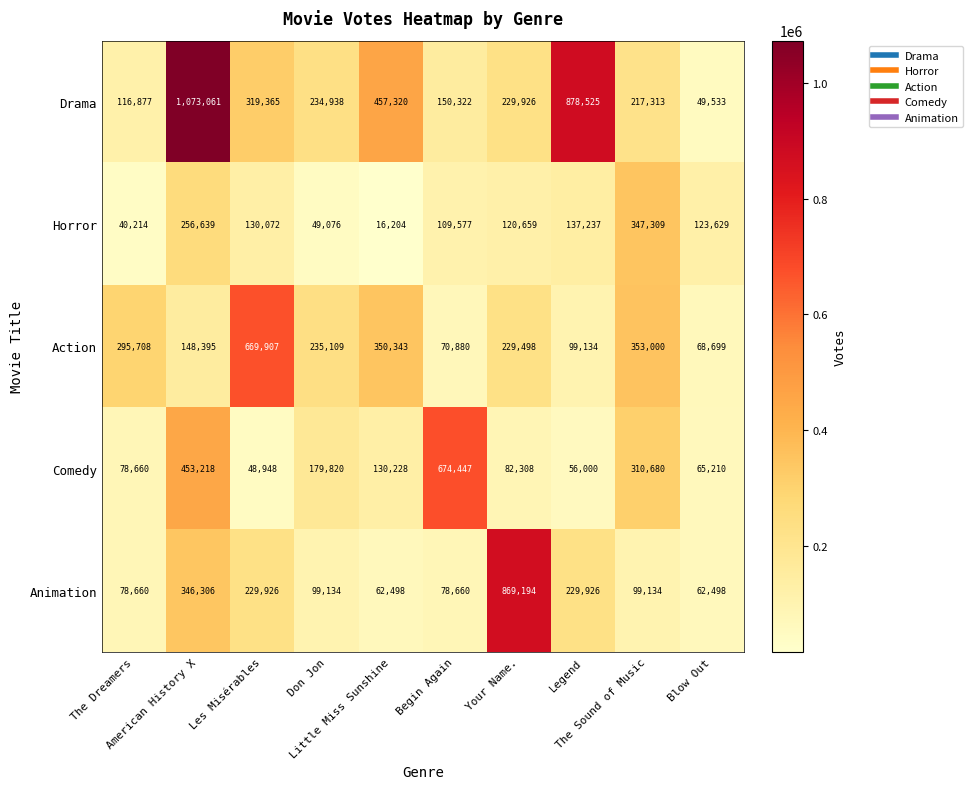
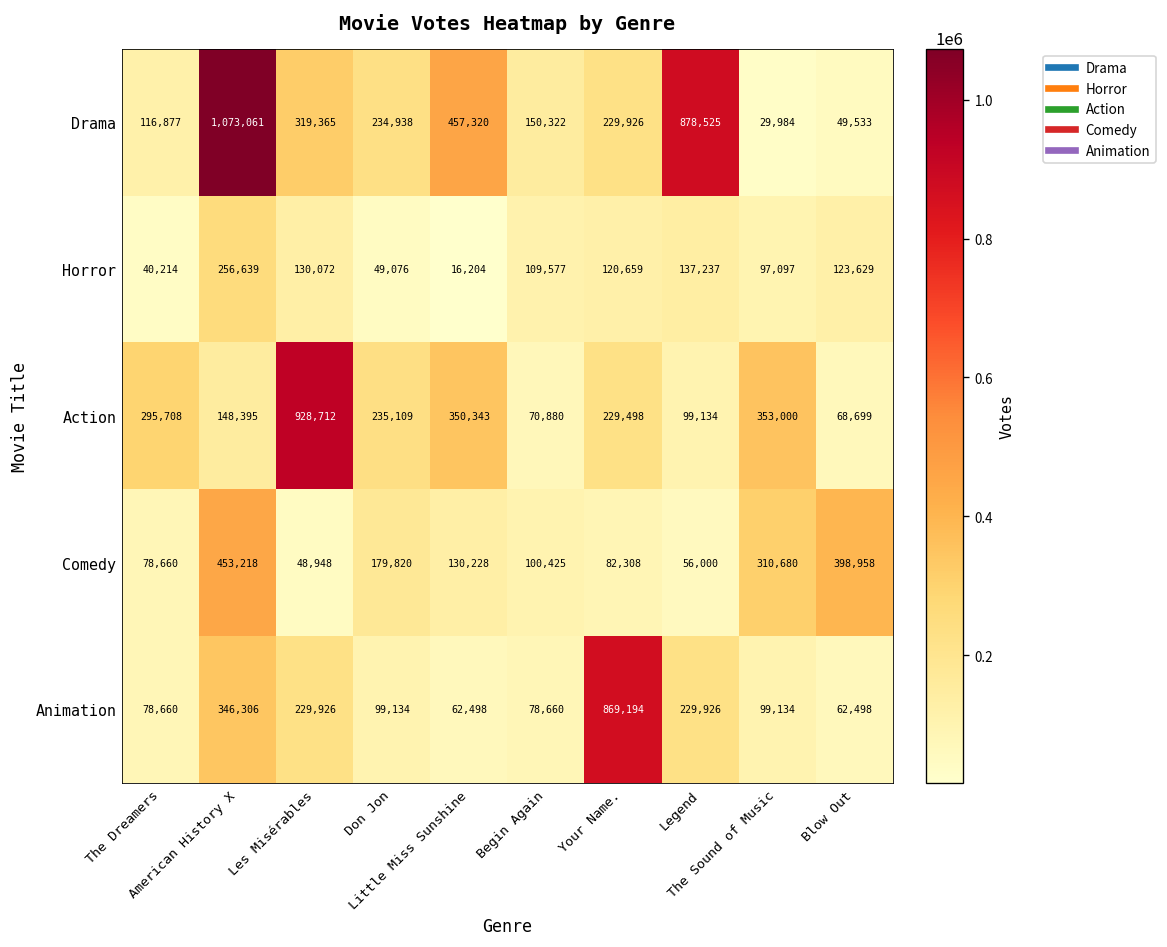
Drama, The Sound of Music: 217,313 -> 29,984
Horror, The Sound of Music: 347,309 -> 97,097
Action, Les Misérables: 669,907 -> 928,712
Comedy, Begin Again: 674,447 -> 100,425
Comedy, Blow Out: 65,210 -> 398,958
